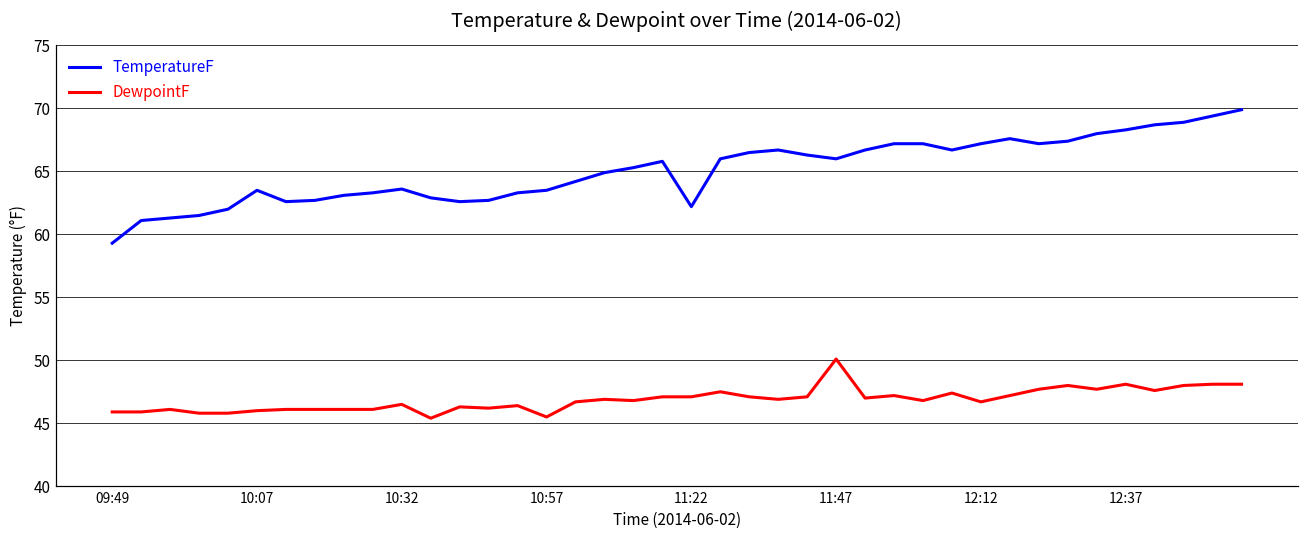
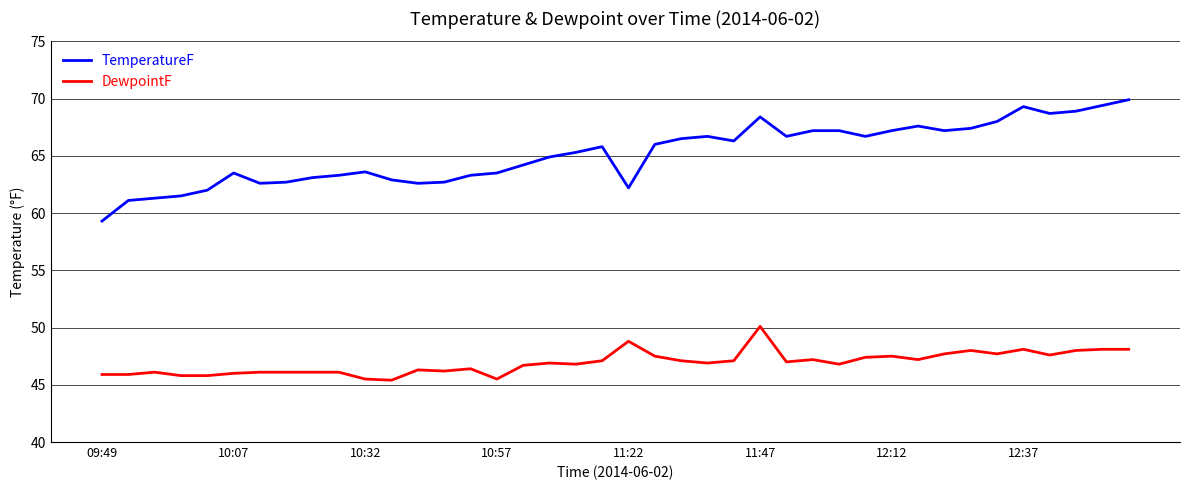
DewpointF, 10:32: 46.5 -> 45.5
DewpointF, 11:22: 47.1 -> 48.8
TemperatureF, 11:47: 66.0 -> 68.4
DewpointF, 12:12: 46.7 -> 47.5
TemperatureF, 12:37: 68.3 -> 69.3
